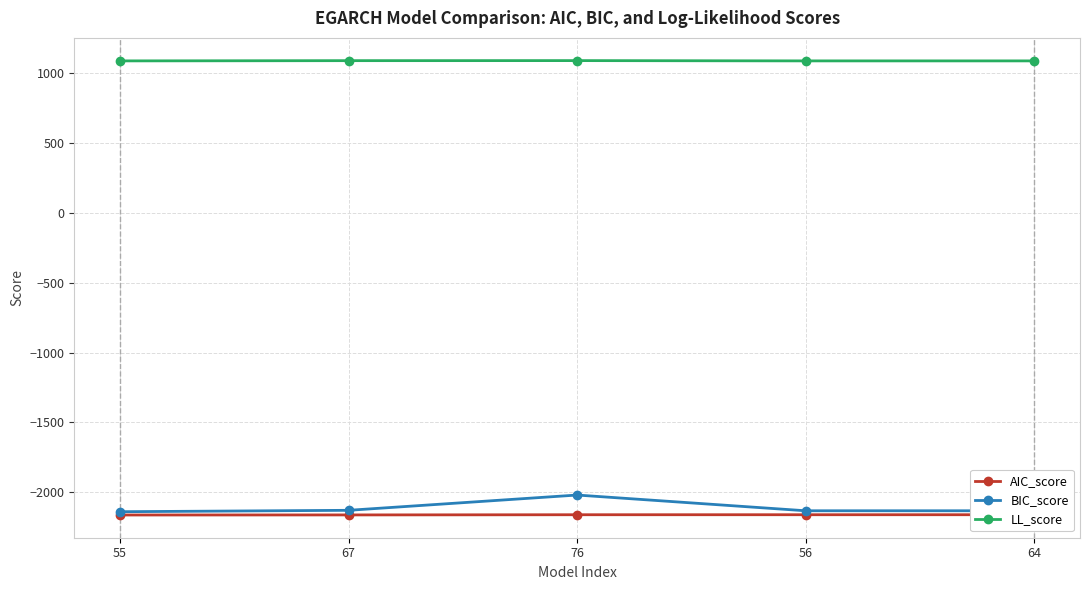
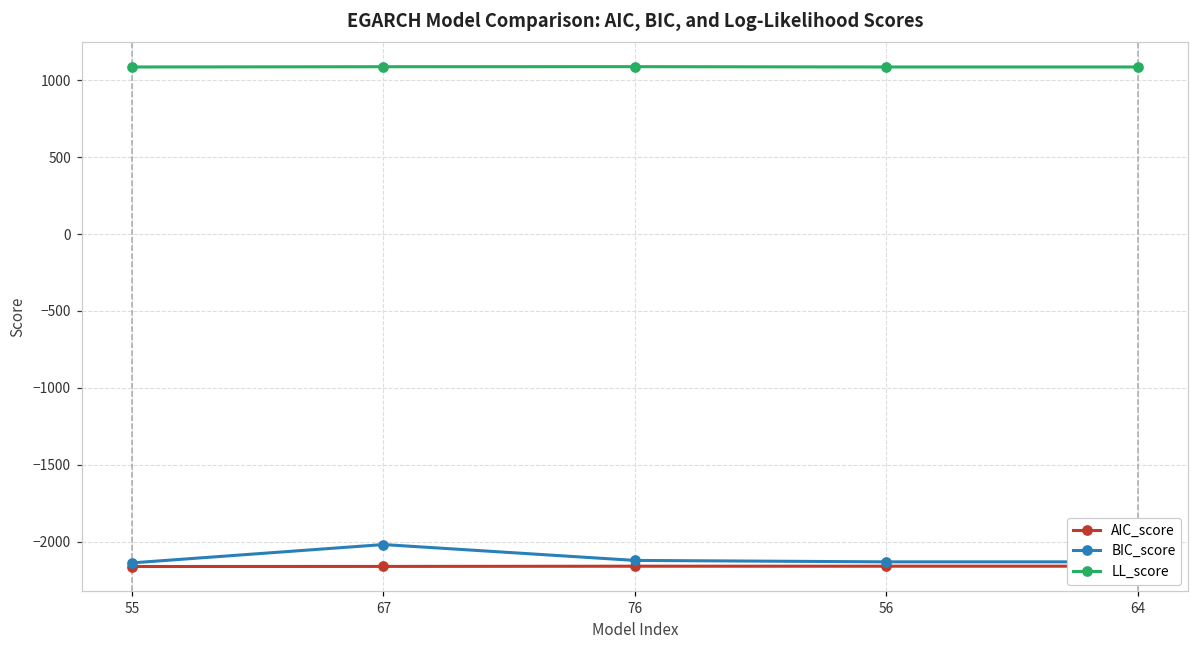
BIC_score, 67: -2130 -> -2020
BIC_score, 76: -2020 -> -2120
